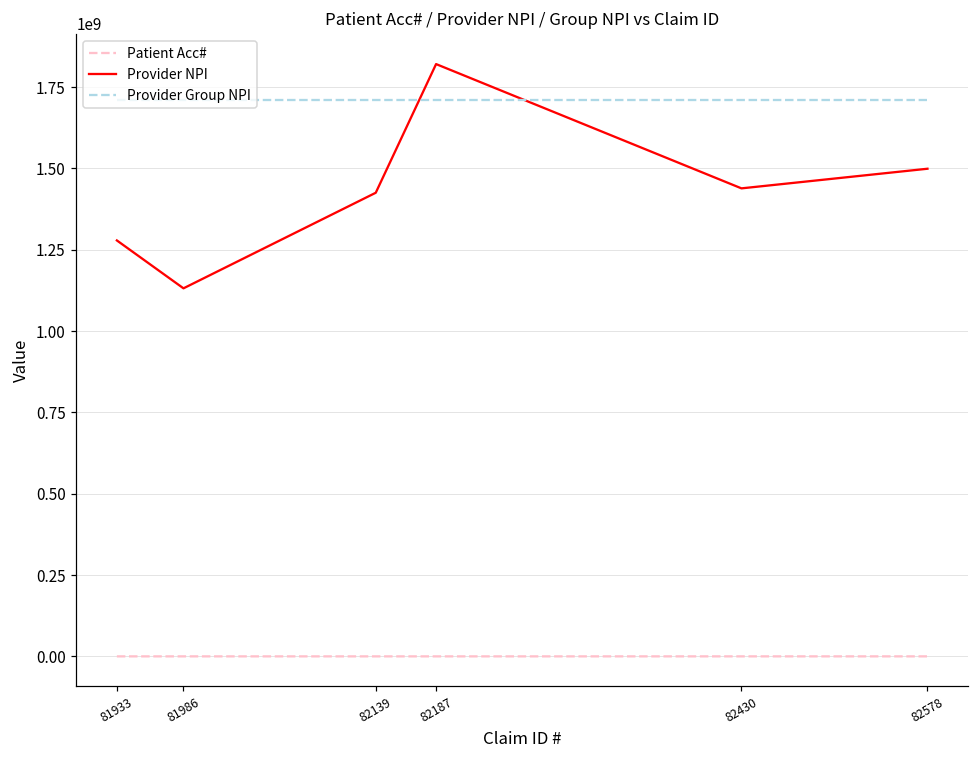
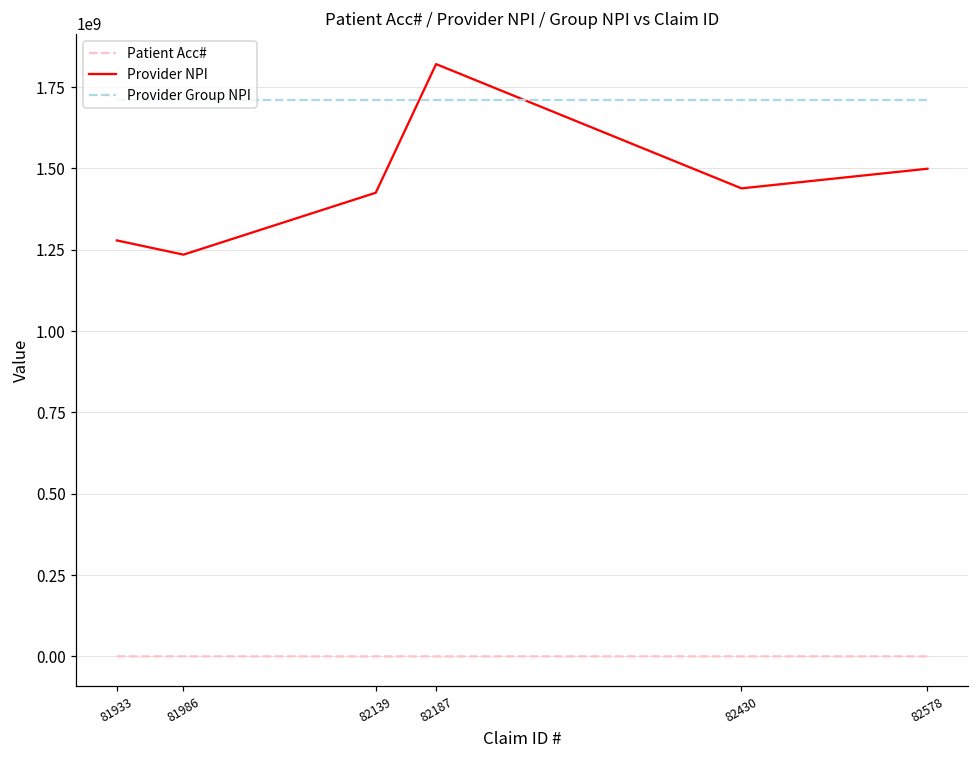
Provider NPI, 81986: 1130000000 -> 1240000000
